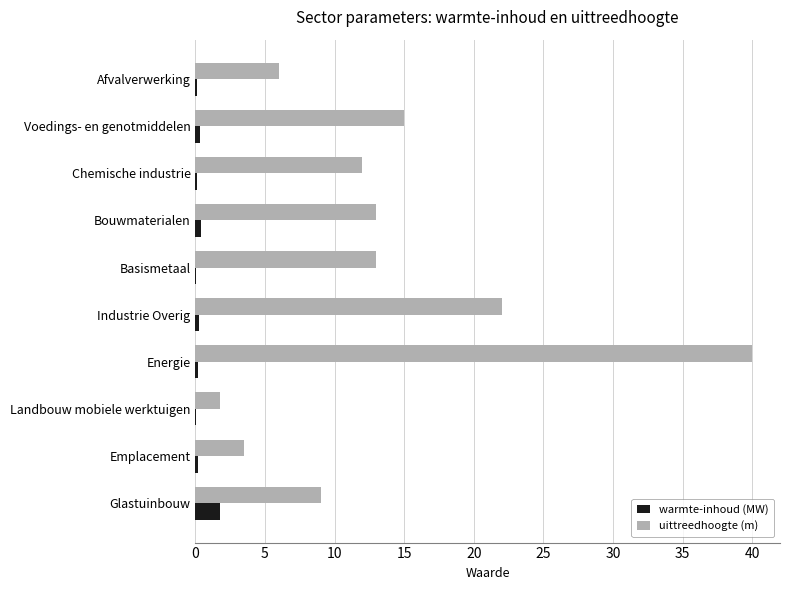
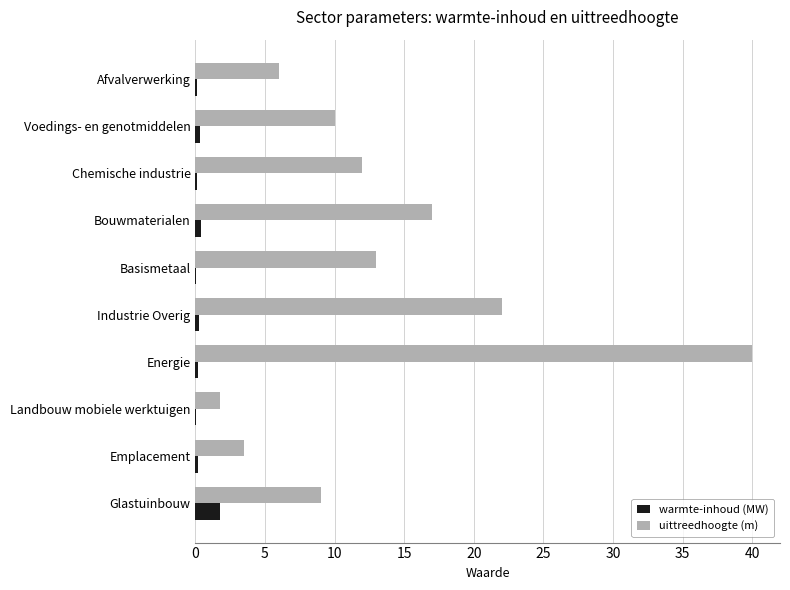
uittreedhoogte (m), Voedings- en genotmiddelen: 15 -> 10
uittreedhoogte (m), Bouwmaterialen: 13 -> 17
